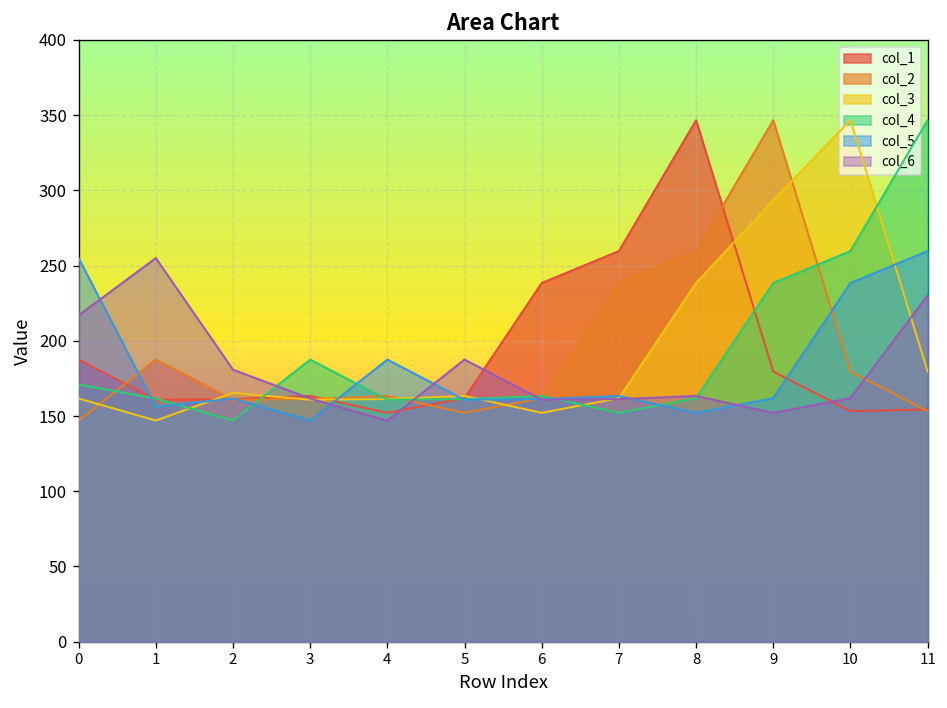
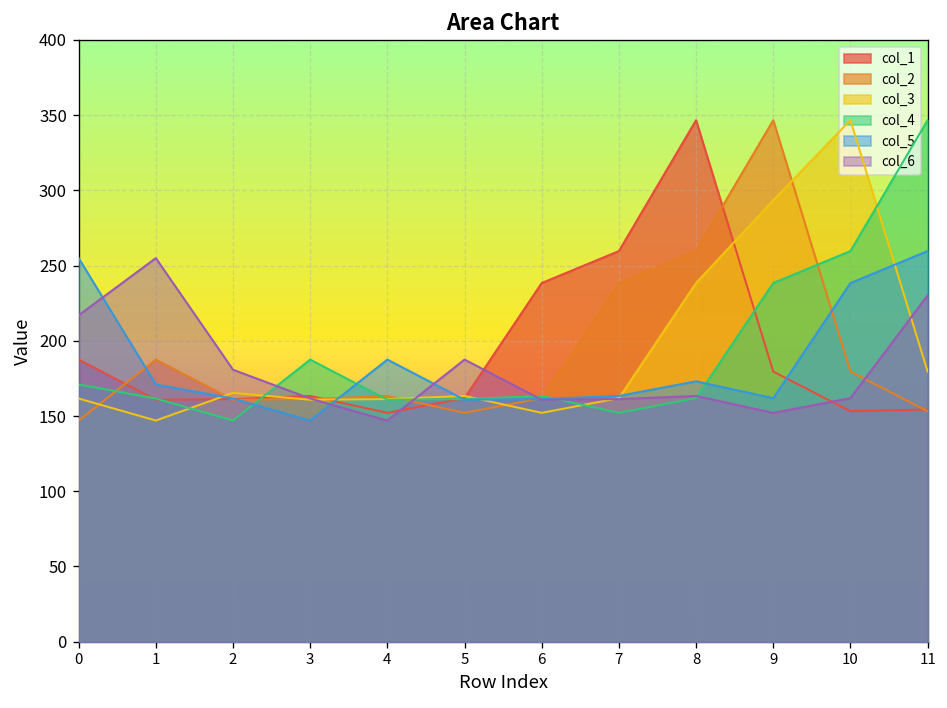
col_5, 1: 156 -> 171
col_5, 8: 152 -> 173
